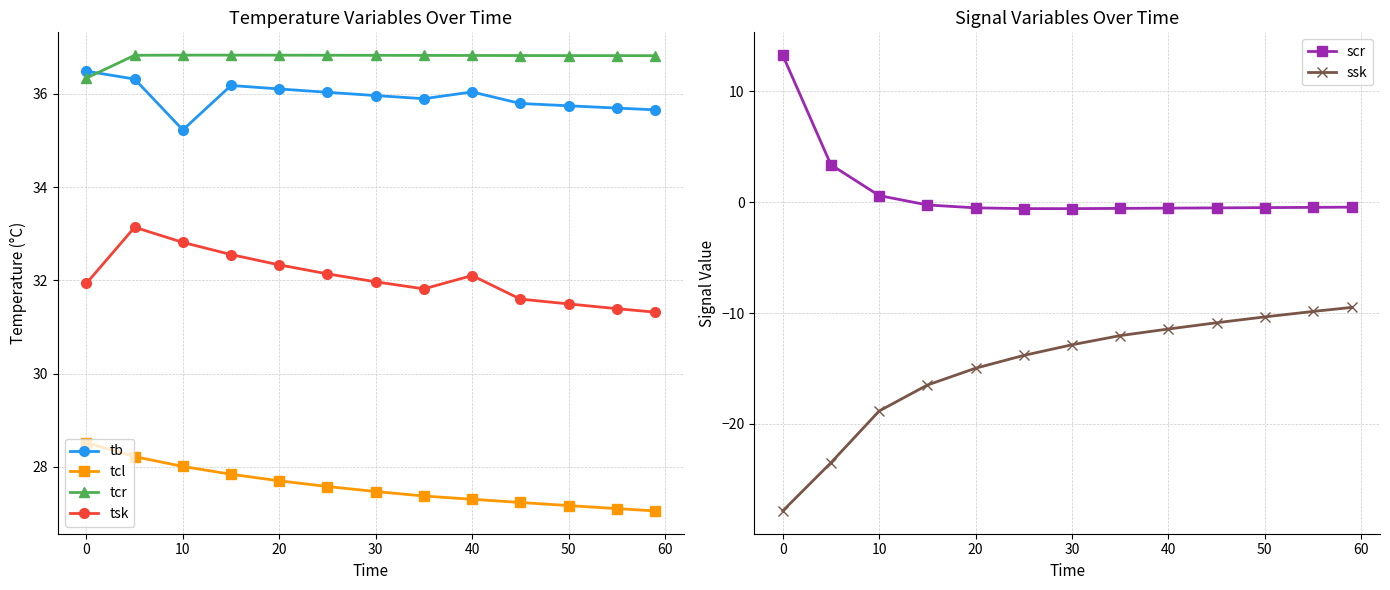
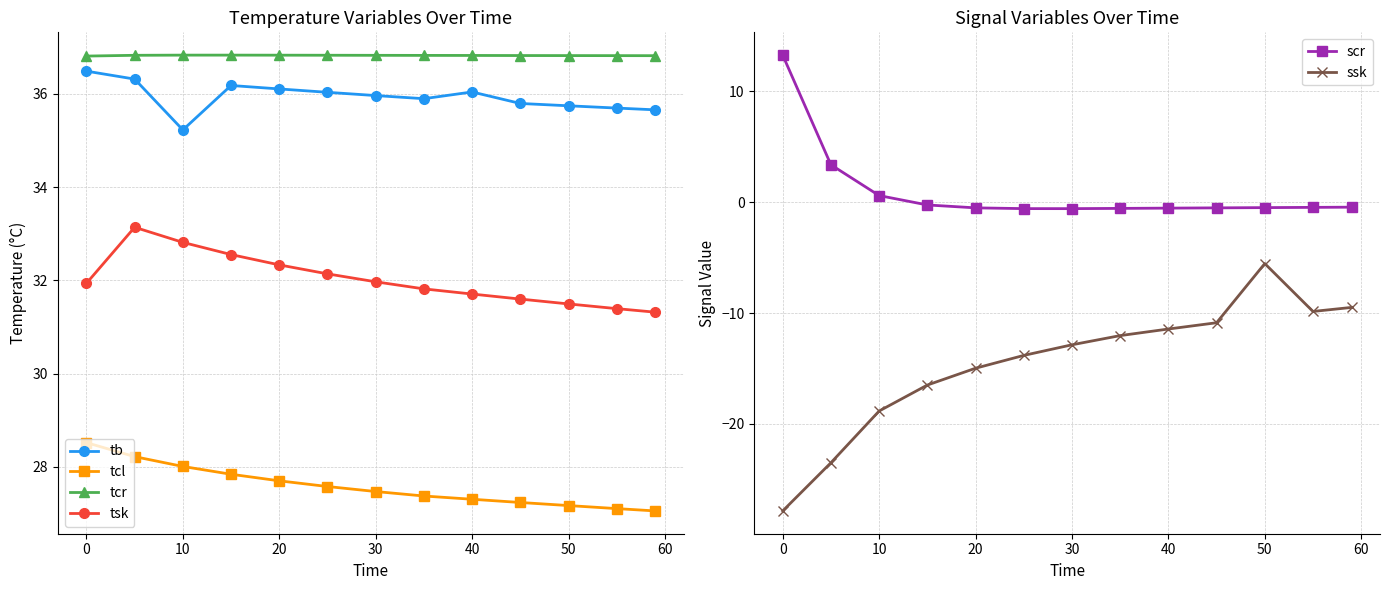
Temperature Variables Over Time, tcr, 0: 36.3 -> 36.8
Temperature Variables Over Time, tsk, 40: 32.1 -> 31.7
Signal Variables Over Time, ssk, 50: -10.3 -> -5.5
